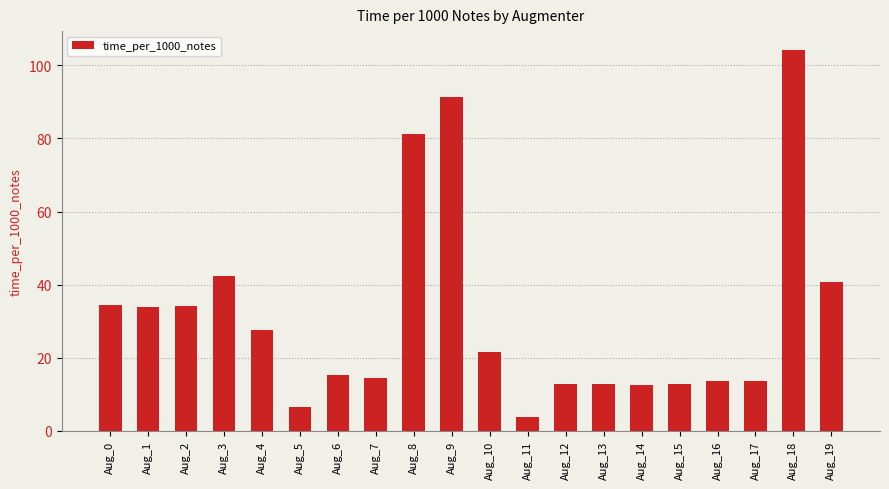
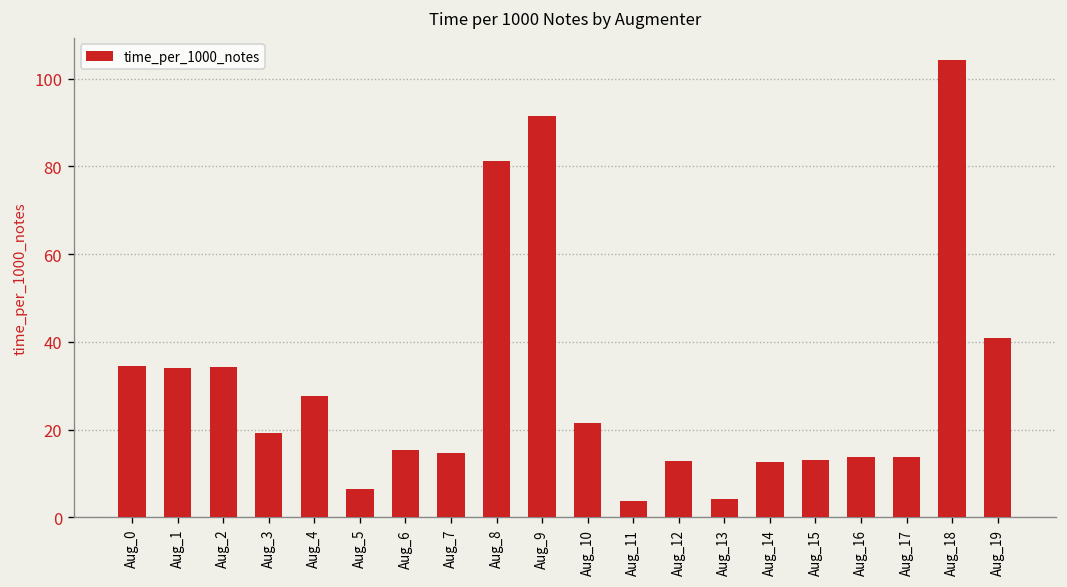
Aug_3: 42 -> 19
Aug_13: 13 -> 4
